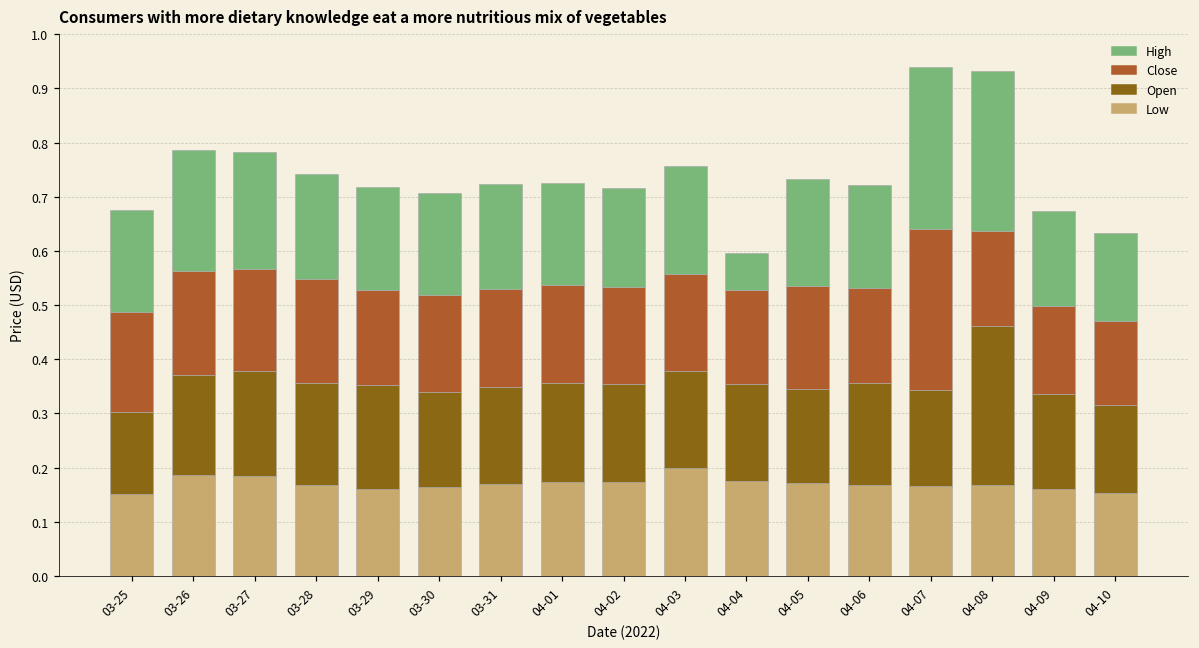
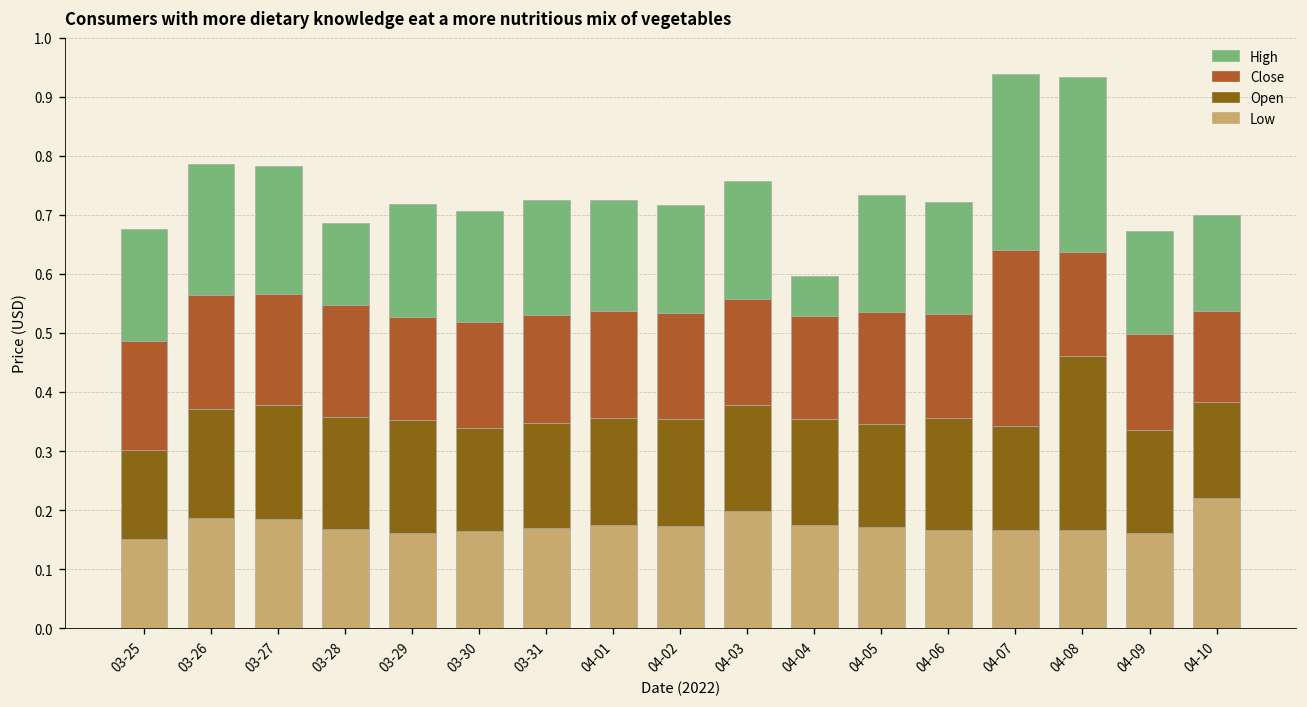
High, 03-28: 0.20 -> 0.14
Low, 04-10: 0.15 -> 0.22
